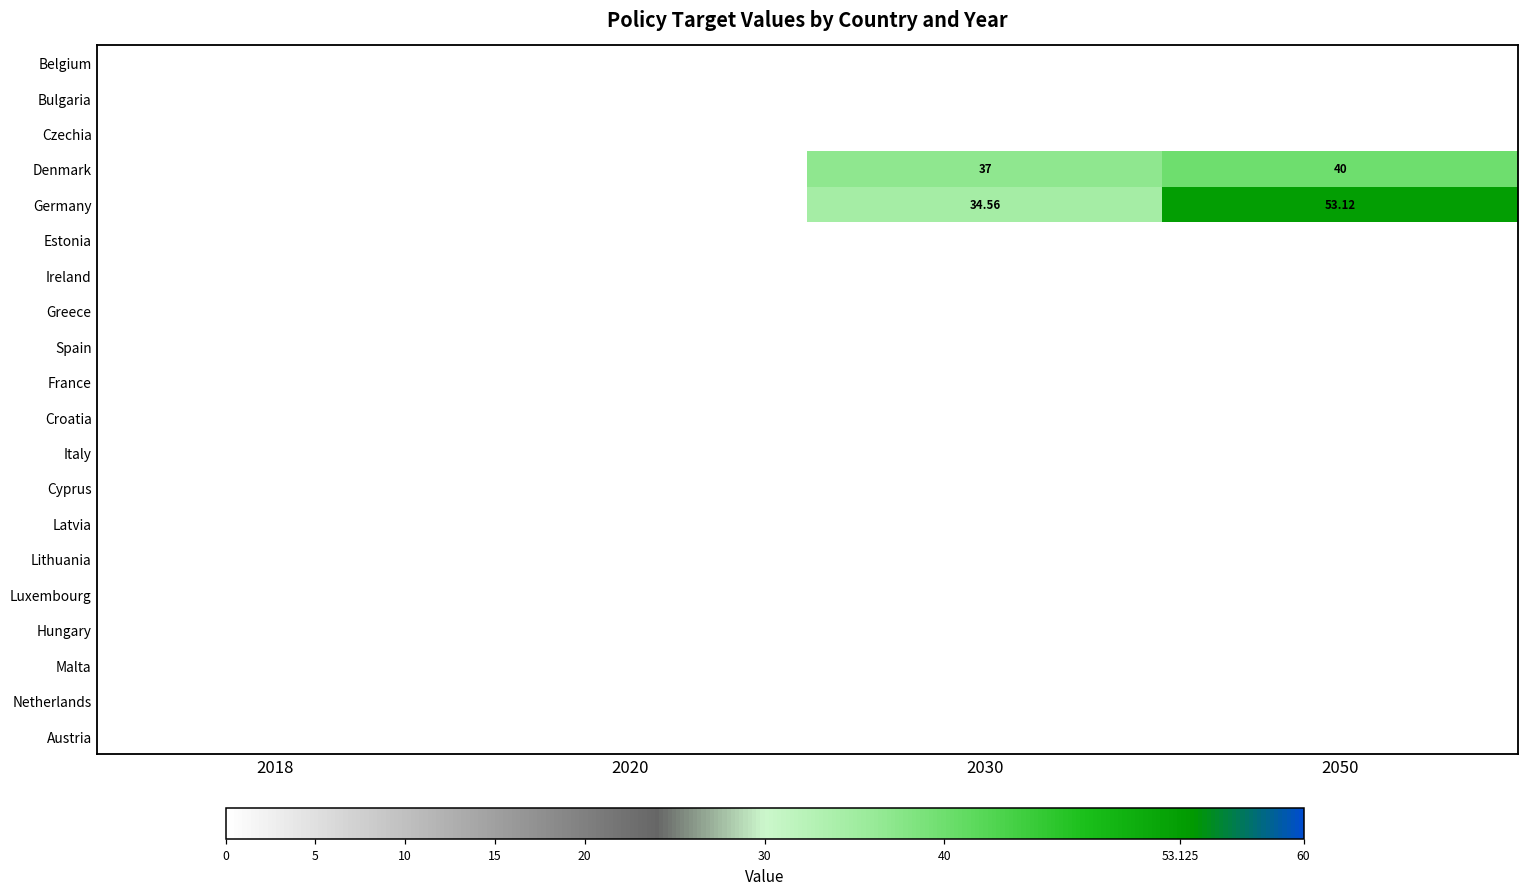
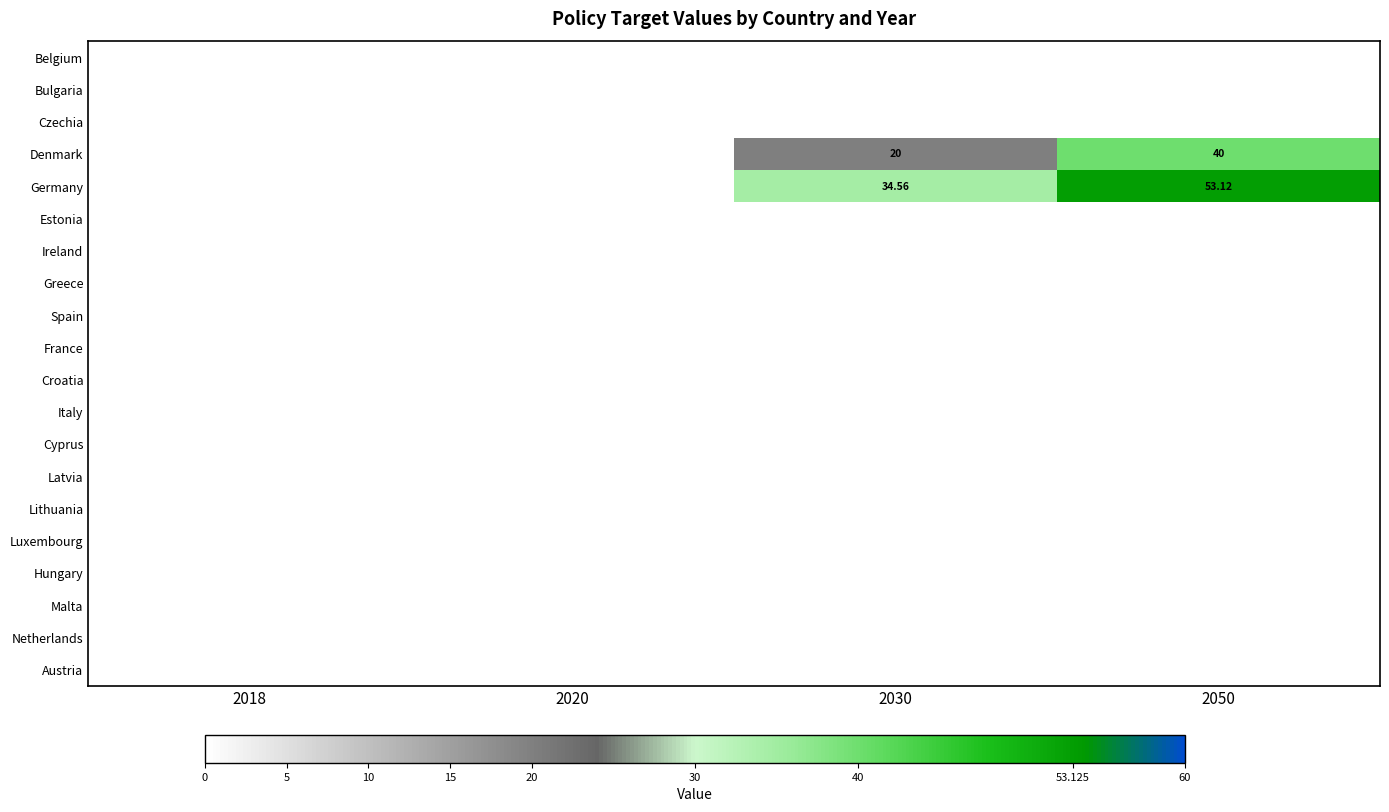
Denmark, 2030: 37 -> 20
